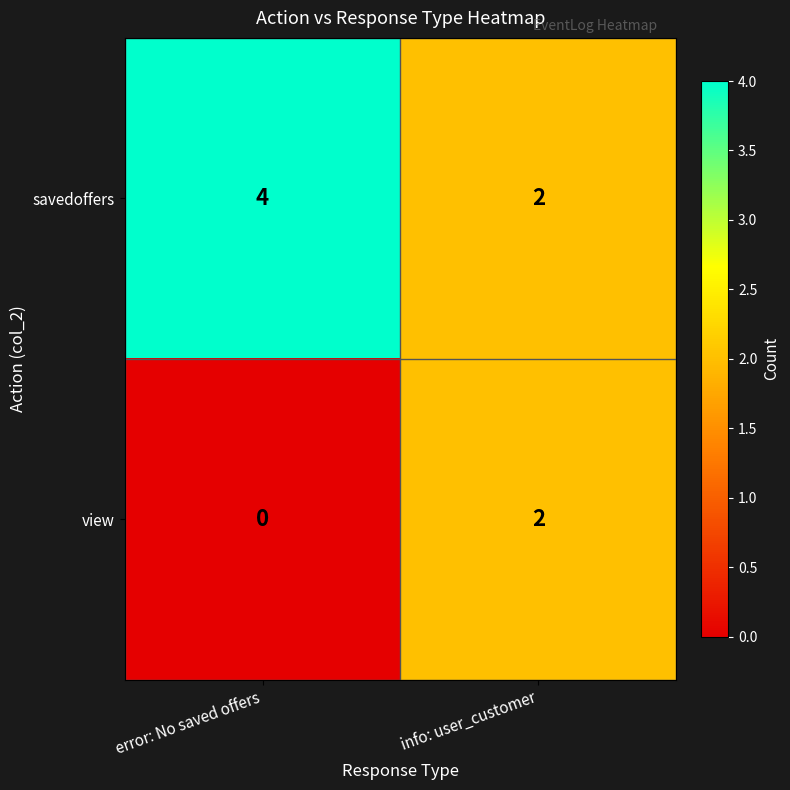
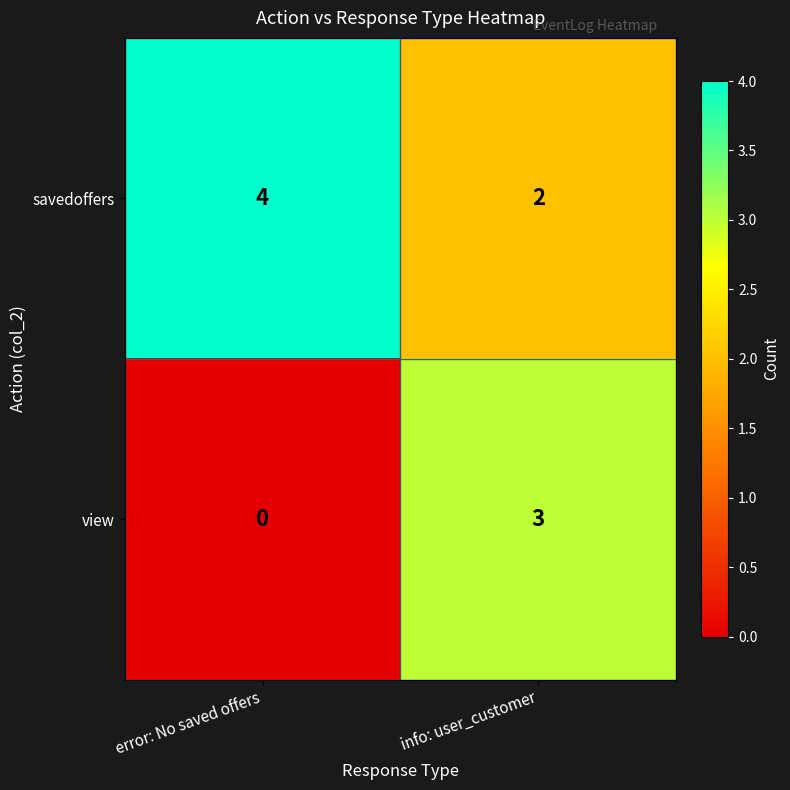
view, info: user_customer: 2 -> 3
